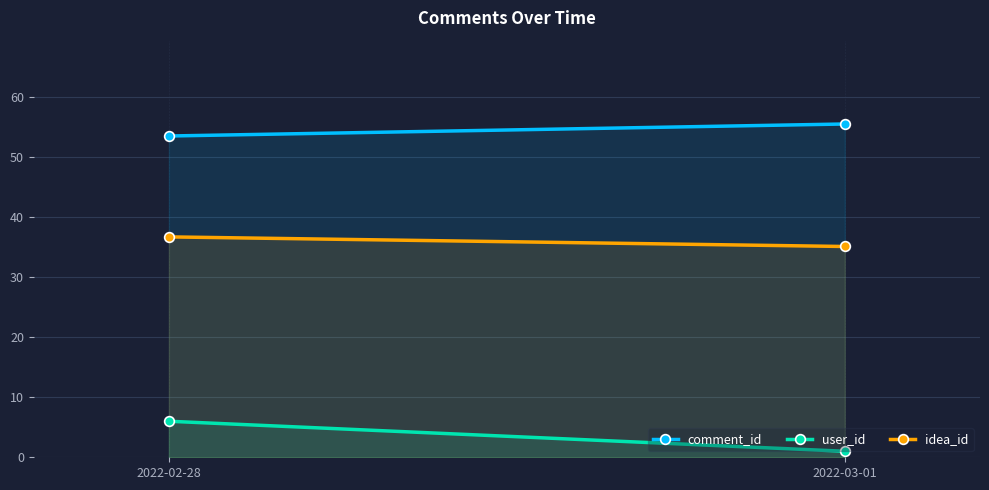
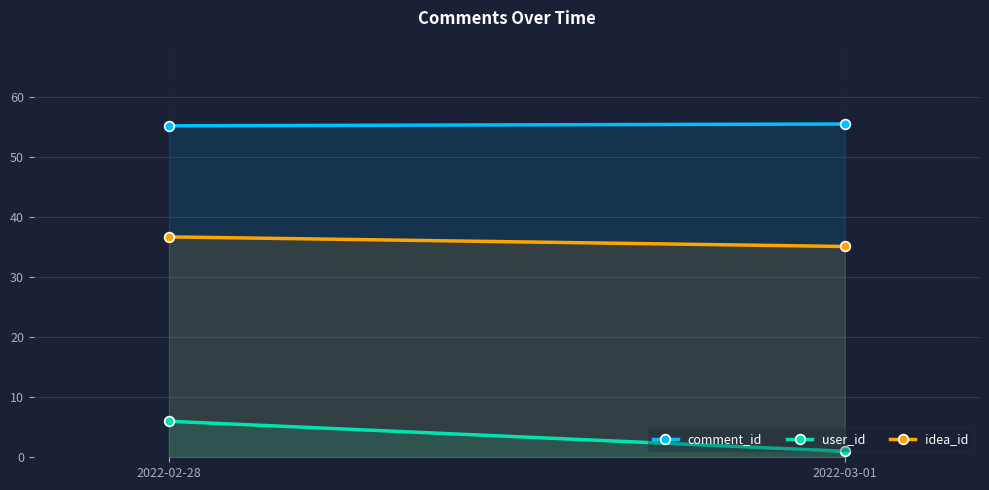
comment_id, 2022-02-28: 54 -> 55
